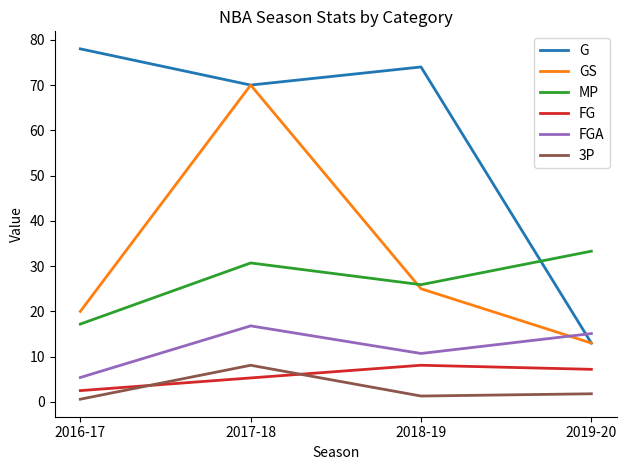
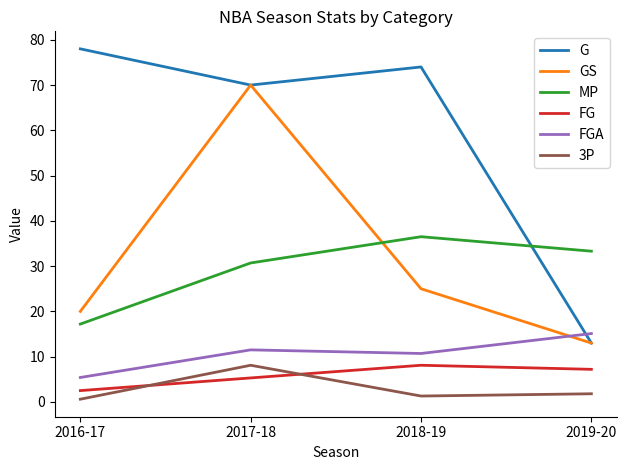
FGA, 2017-18: 17 -> 12
MP, 2018-19: 26 -> 37
